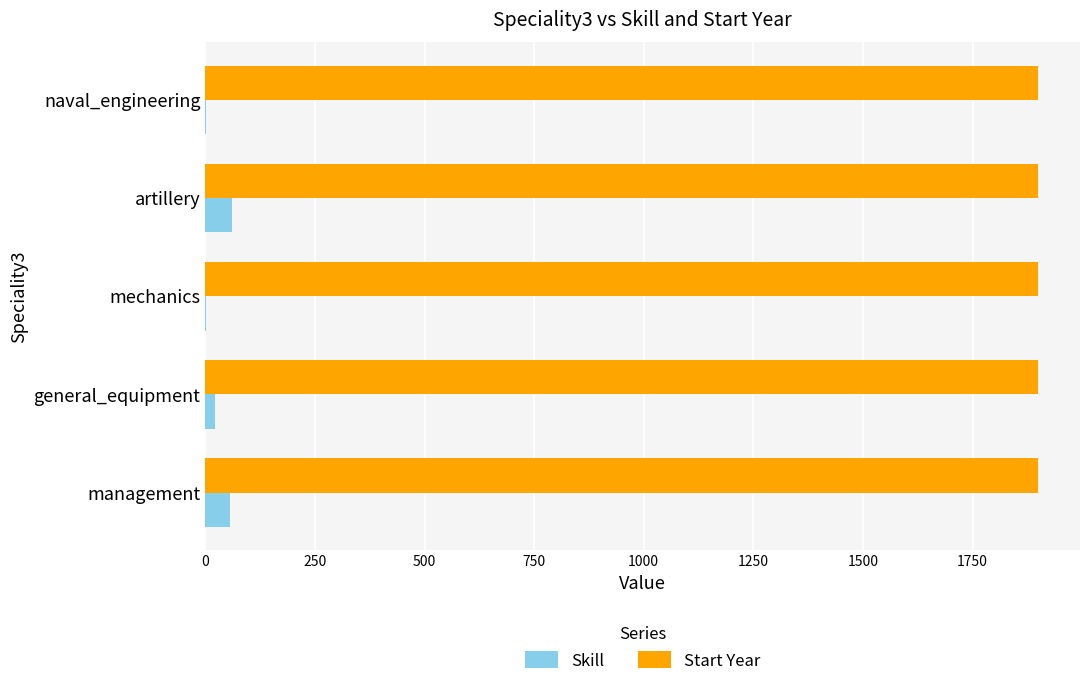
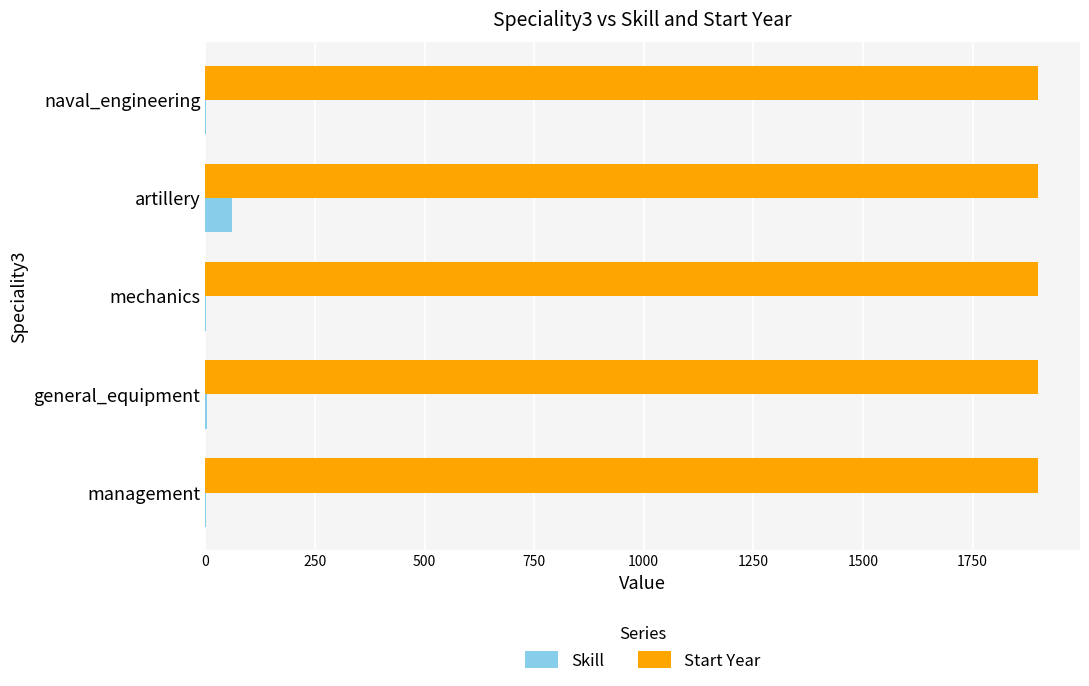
Skill, general_equipment: 20 -> 0
Skill, management: 60 -> 0
